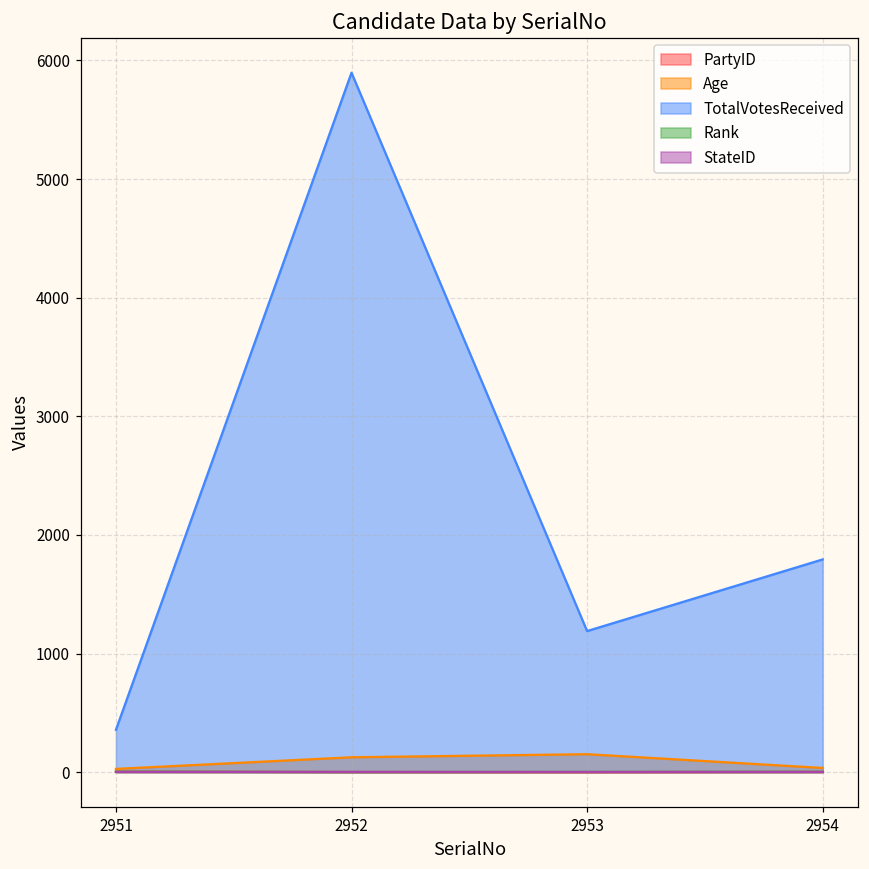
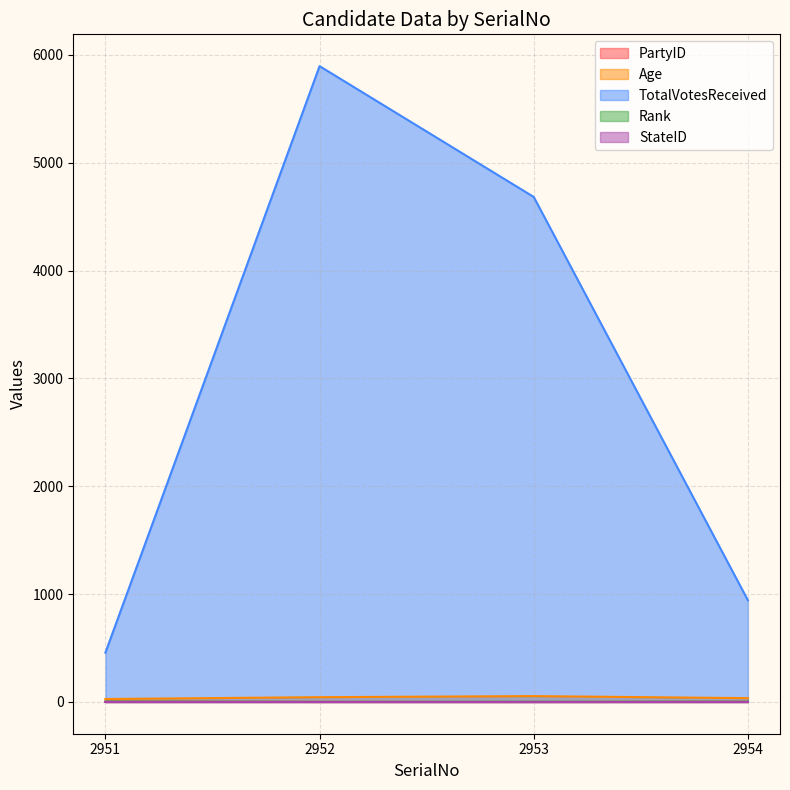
TotalVotesReceived, 2951: 360 -> 460
Age, 2952: 130 -> 40
Age, 2953: 150 -> 50
TotalVotesReceived, 2953: 1190 -> 4680
TotalVotesReceived, 2954: 1790 -> 940
